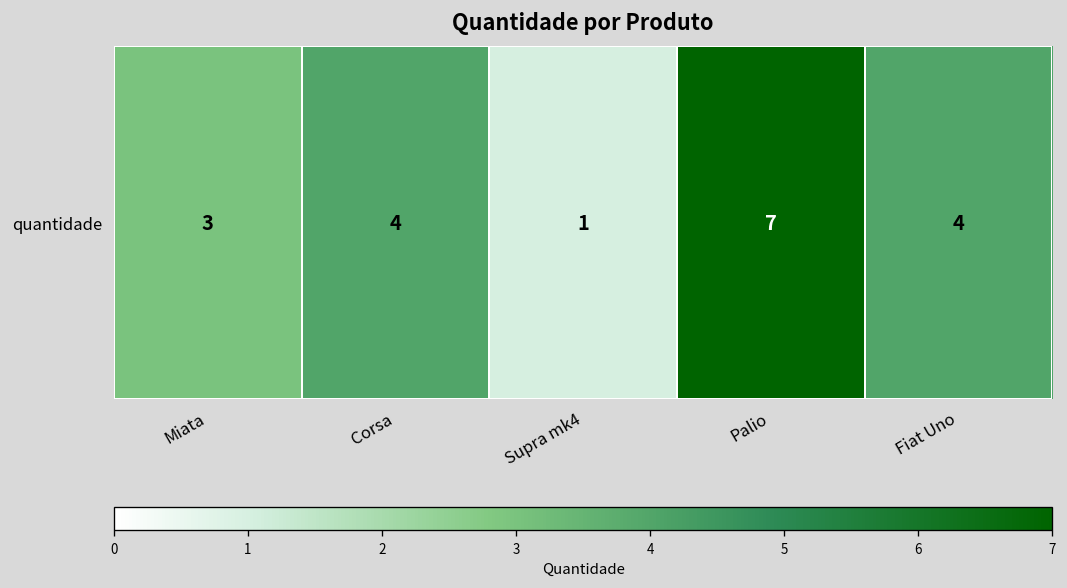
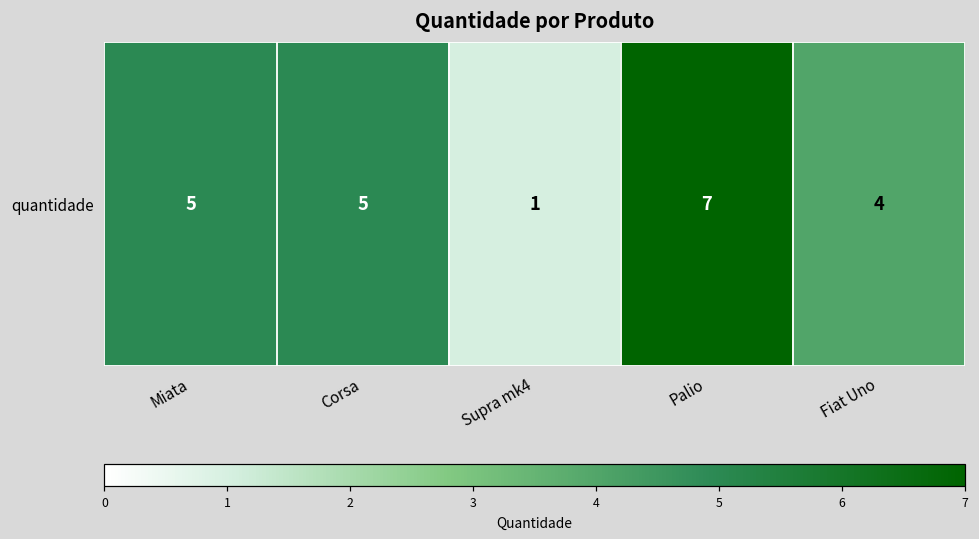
quantidade, Miata: 3 -> 5
quantidade, Corsa: 4 -> 5
